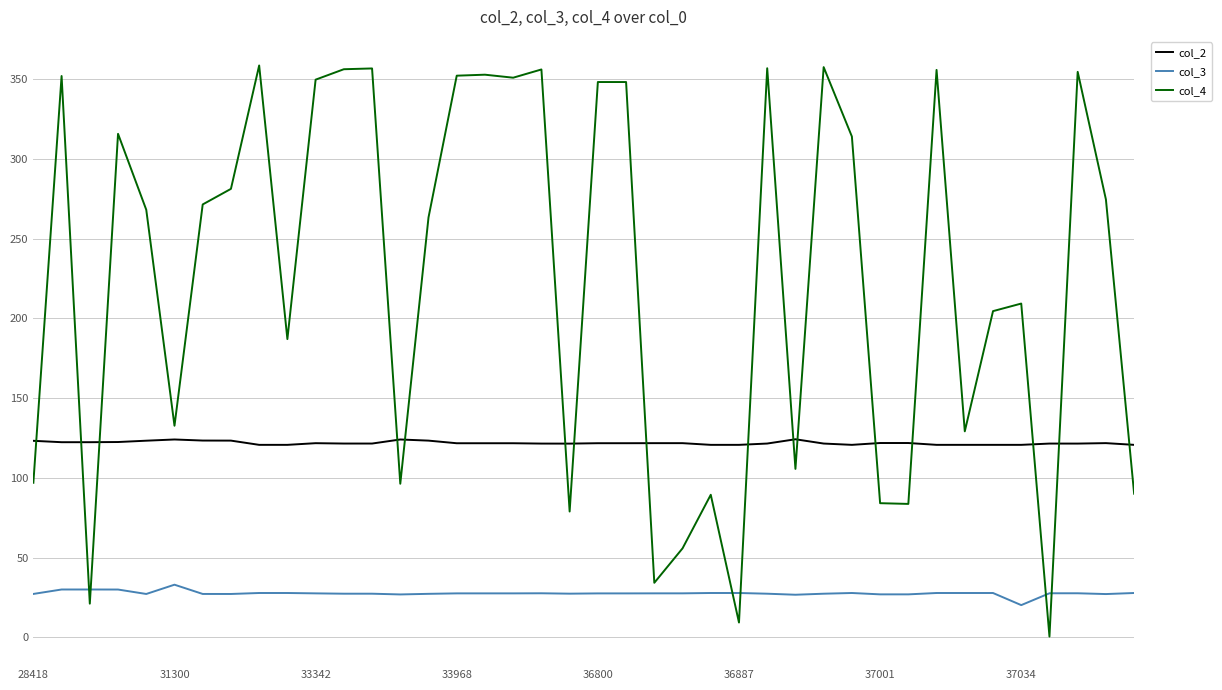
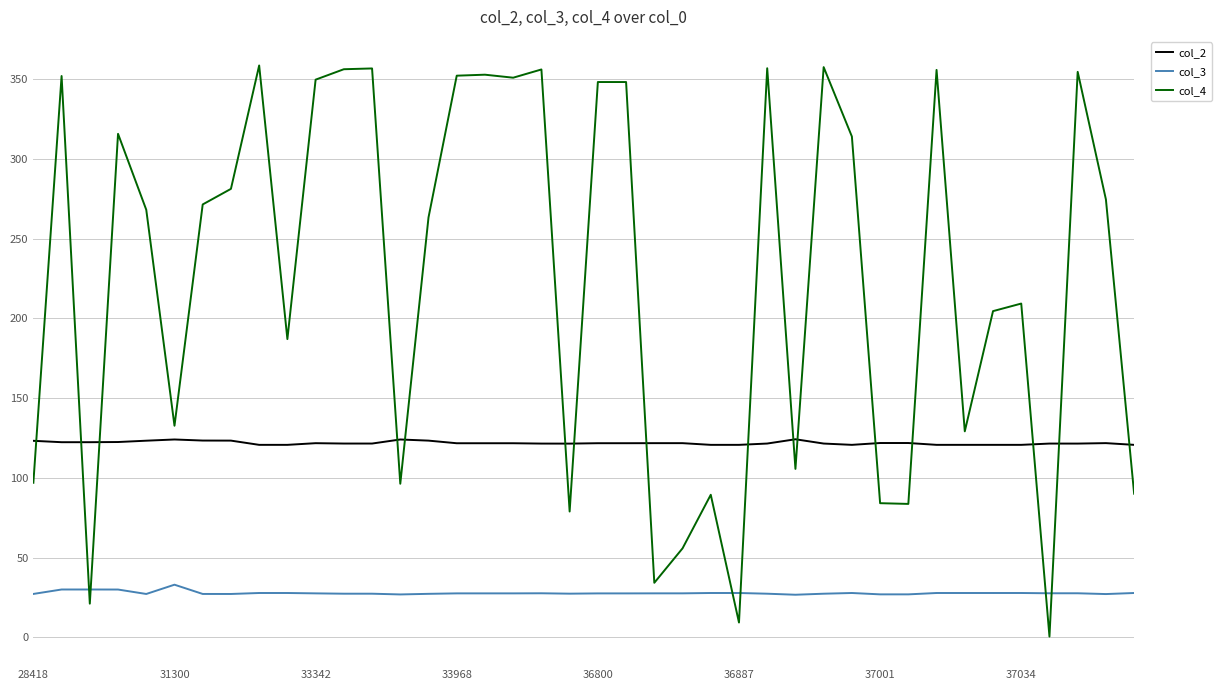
col_3, 37034: 20 -> 28
